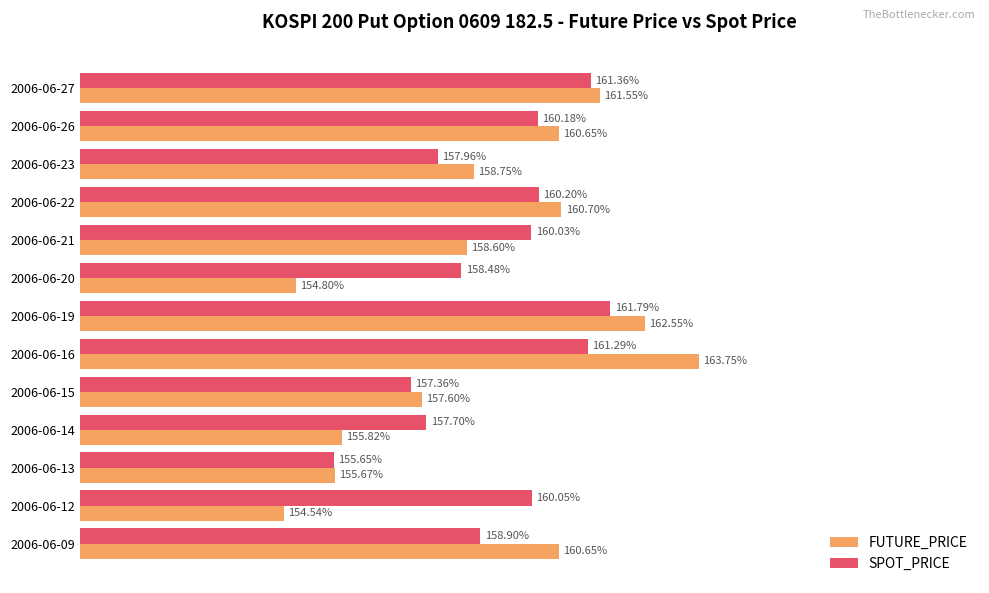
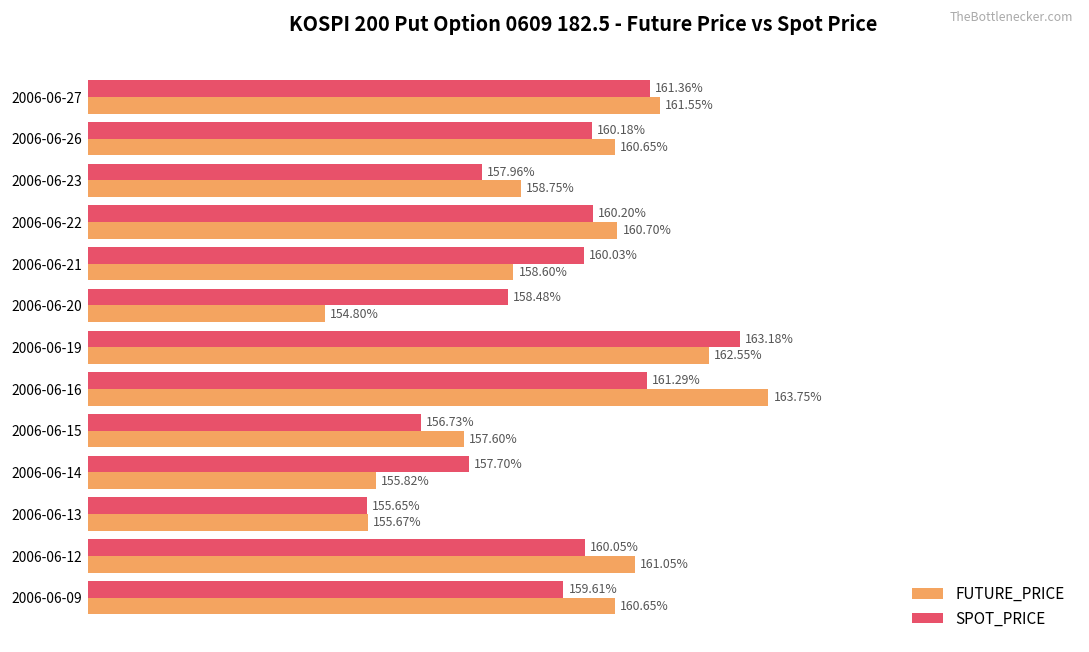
SPOT_PRICE, 2006-06-19: 161.79% -> 163.18%
SPOT_PRICE, 2006-06-15: 157.36% -> 156.73%
FUTURE_PRICE, 2006-06-12: 154.54% -> 161.05%
SPOT_PRICE, 2006-06-09: 158.90% -> 159.61%
